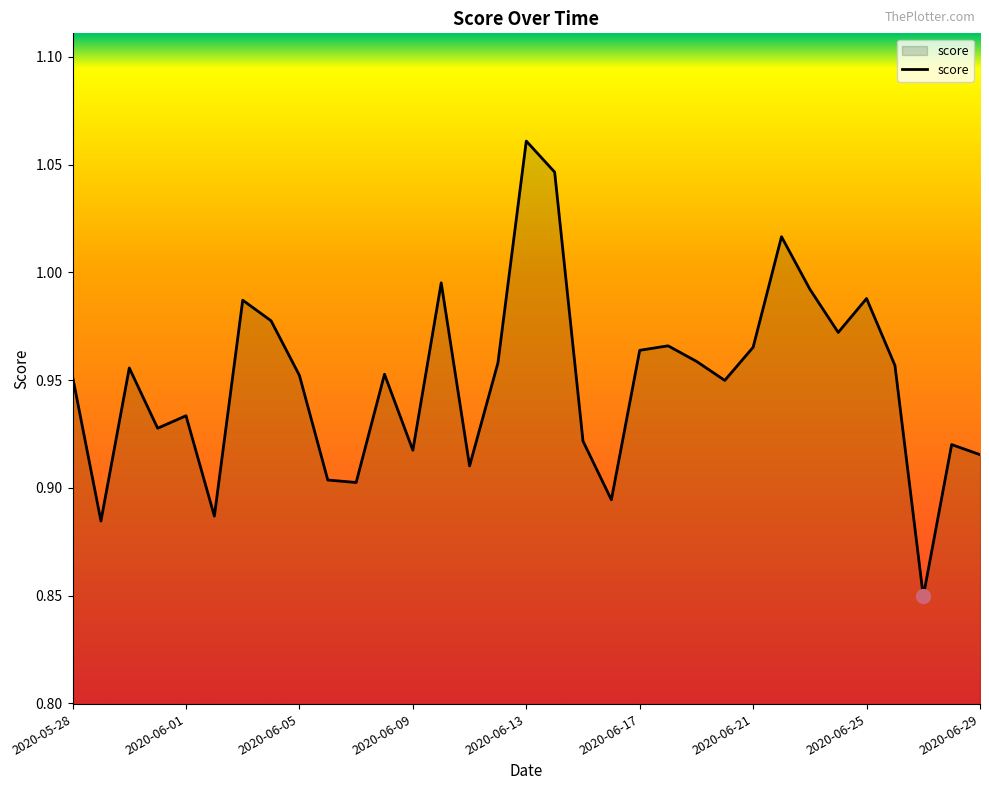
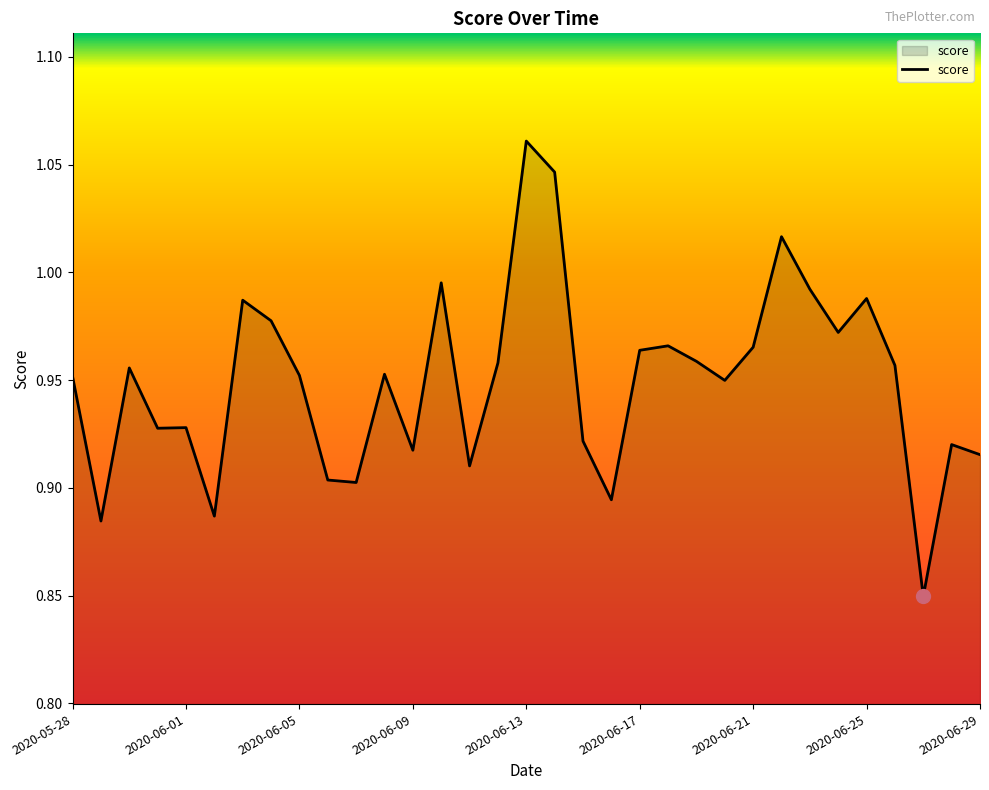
score, 2020-06-01: 0.933 -> 0.928
